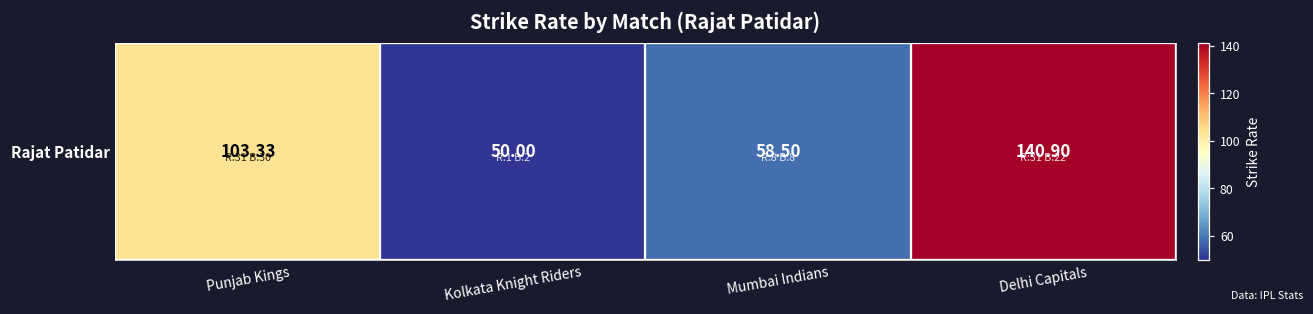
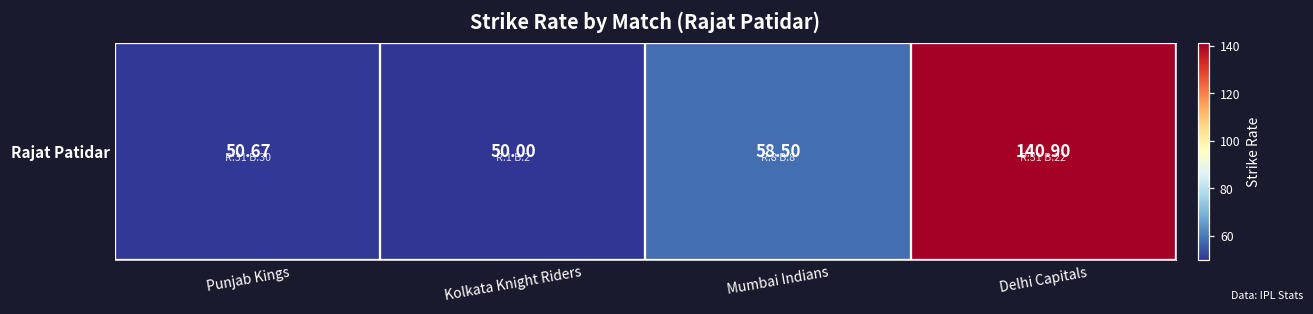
Rajat Patidar, Punjab Kings: 103.33 -> 50.67
